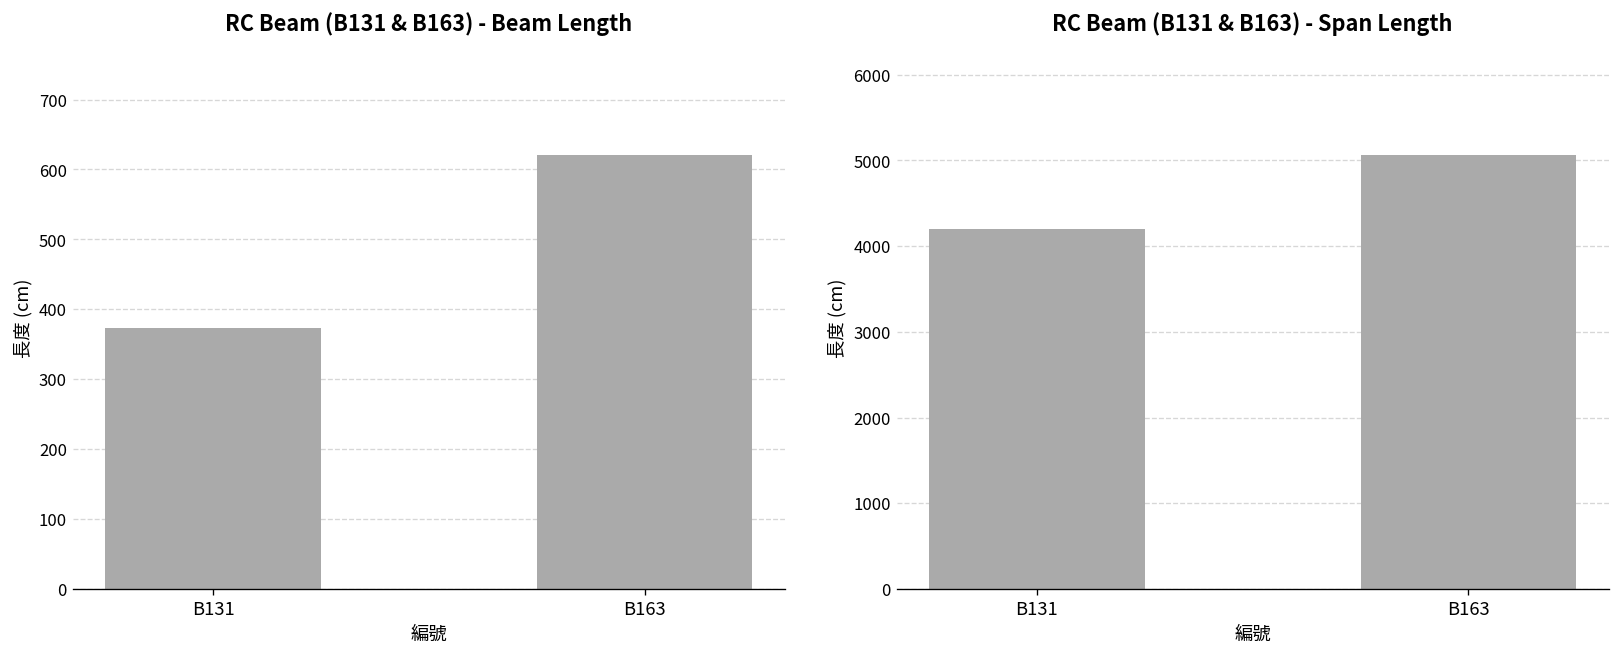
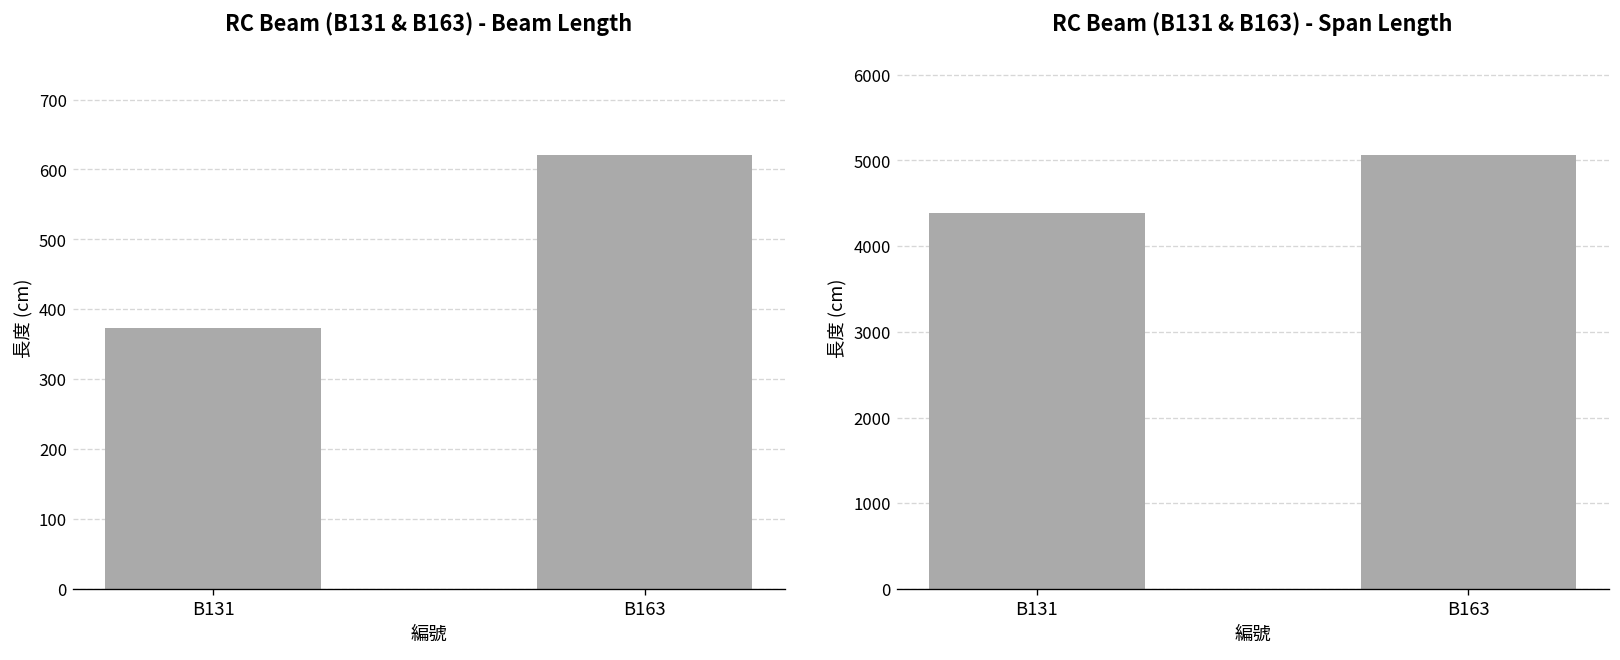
RC Beam (B131 & B163) - Span Length, B131: 4200 -> 4400
